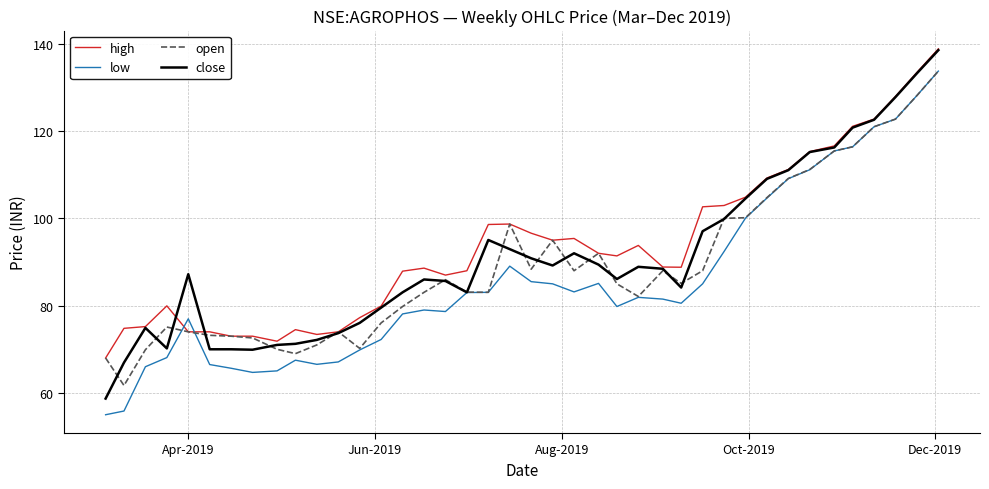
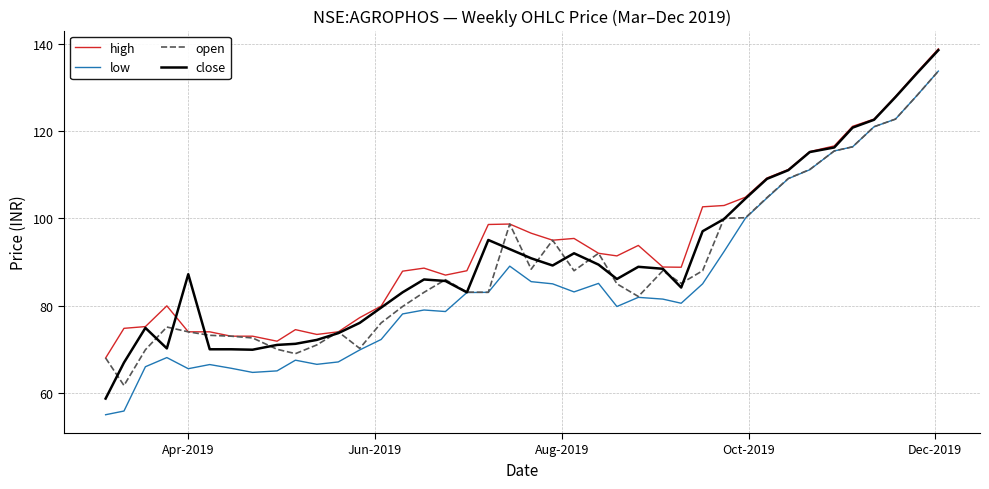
low, Apr-2019: 77 -> 66
